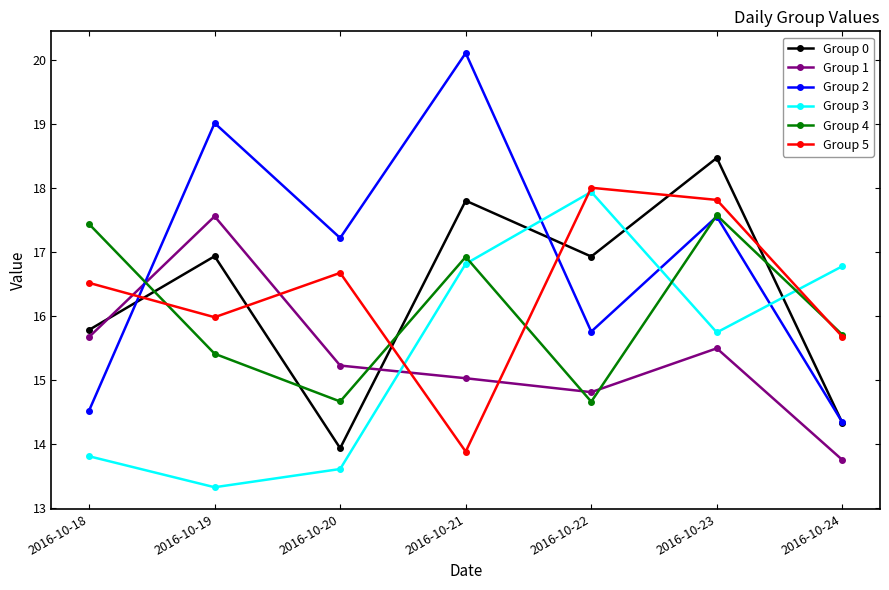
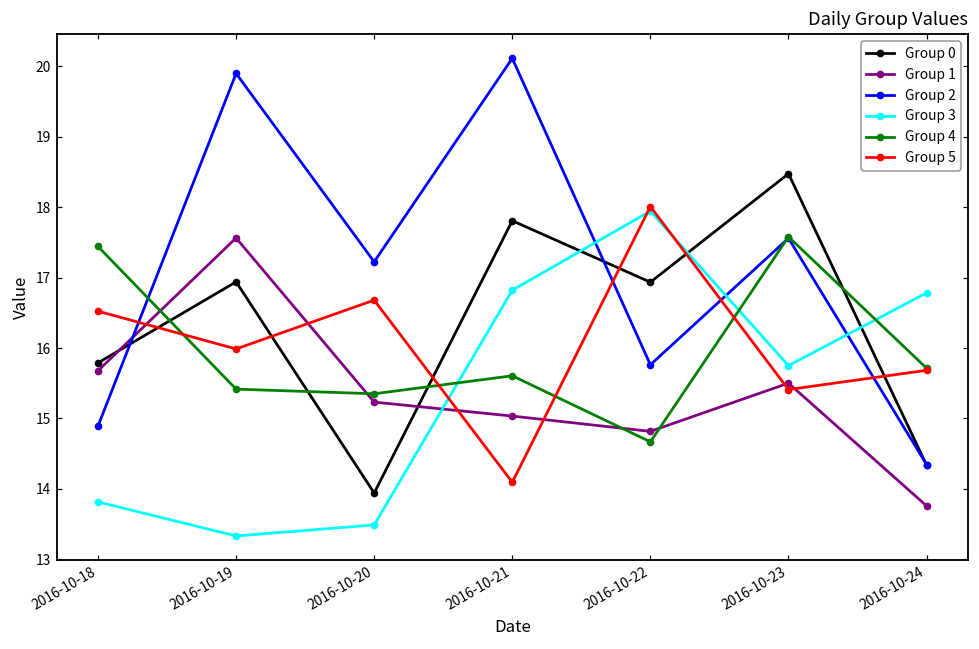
Group 2, 2016-10-18: 14.5 -> 14.9
Group 2, 2016-10-19: 19.0 -> 19.9
Group 3, 2016-10-20: 13.6 -> 13.5
Group 4, 2016-10-20: 14.7 -> 15.4
Group 4, 2016-10-21: 16.9 -> 15.6
Group 5, 2016-10-21: 13.9 -> 14.1
Group 5, 2016-10-23: 17.8 -> 15.4
